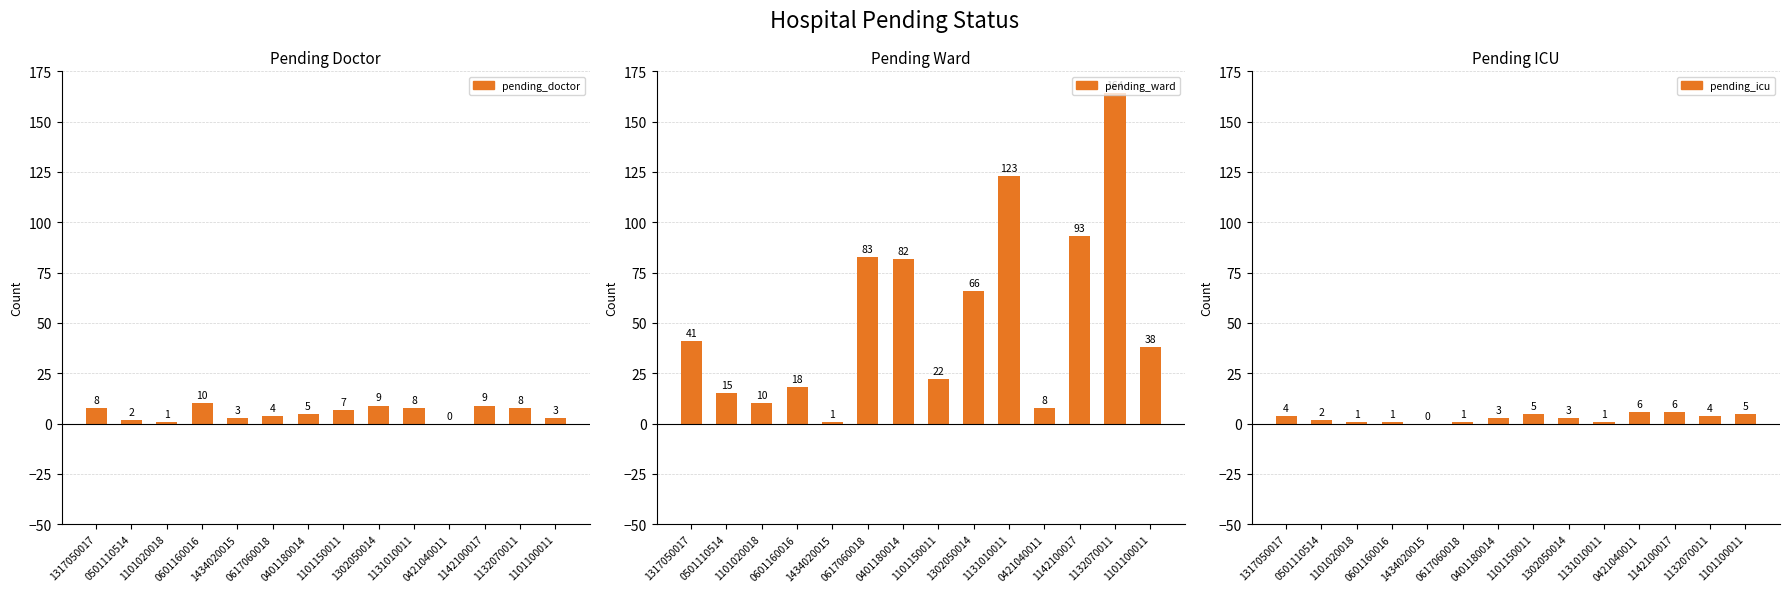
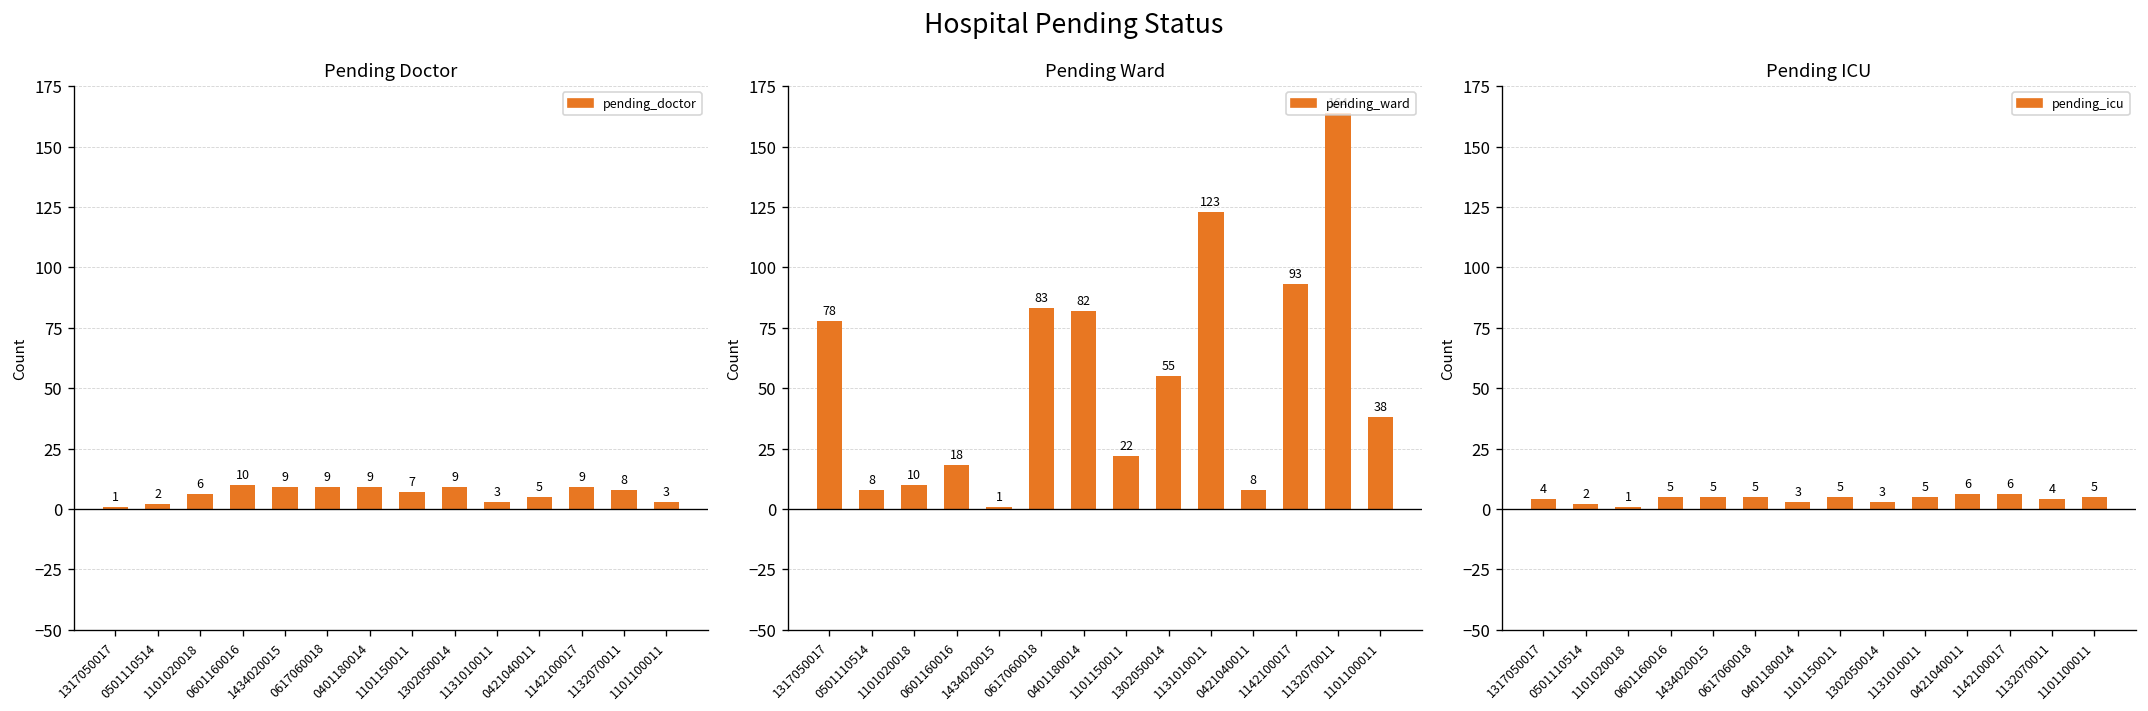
Pending Doctor, 1317050017: 8 -> 1
Pending Doctor, 1101020018: 1 -> 6
Pending Doctor, 1434020015: 3 -> 9
Pending Doctor, 0617060018: 4 -> 9
Pending Doctor, 0401180014: 5 -> 9
Pending Doctor, 1131010011: 8 -> 3
Pending Doctor, 0421040011: 0 -> 5
Pending Ward, 1317050017: 41 -> 78
Pending Ward, 0501110514: 15 -> 8
Pending Ward, 1302050014: 66 -> 55
Pending ICU, 0601160016: 1 -> 5
Pending ICU, 1434020015: 0 -> 5
Pending ICU, 0617060018: 1 -> 5
Pending ICU, 1131010011: 1 -> 5
